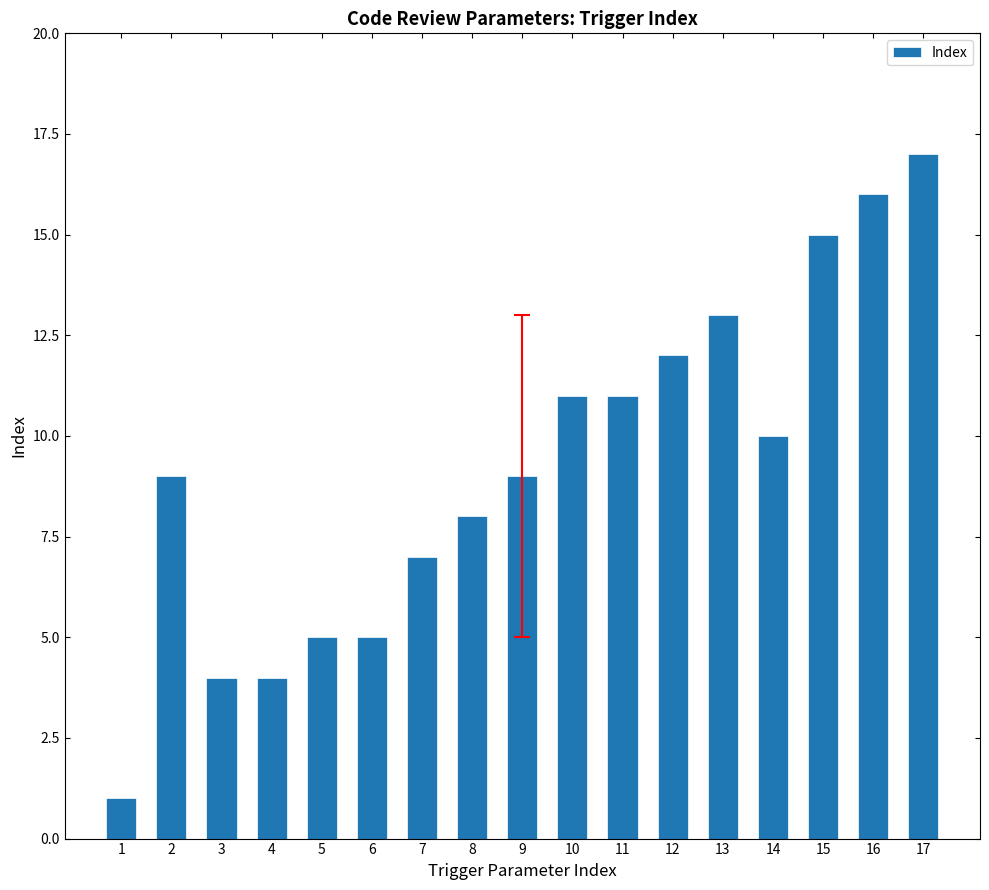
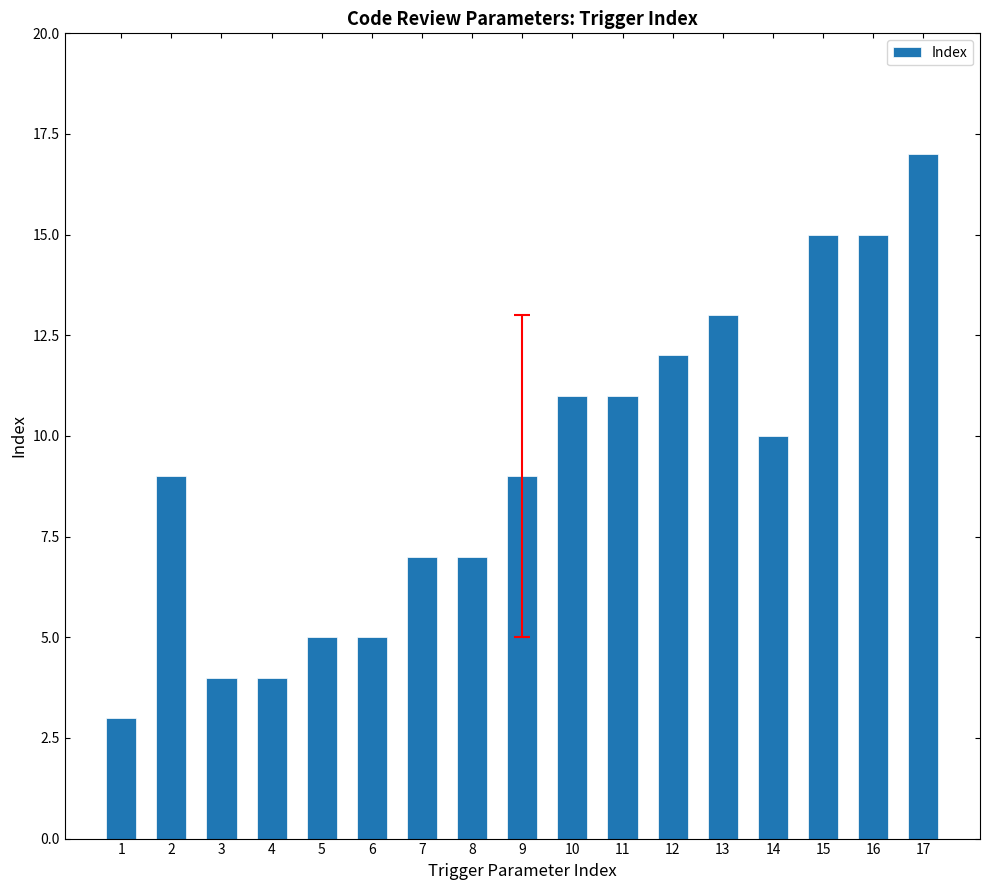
Index, 1: 1 -> 3
Index, 8: 8 -> 7
Index, 16: 16 -> 15
